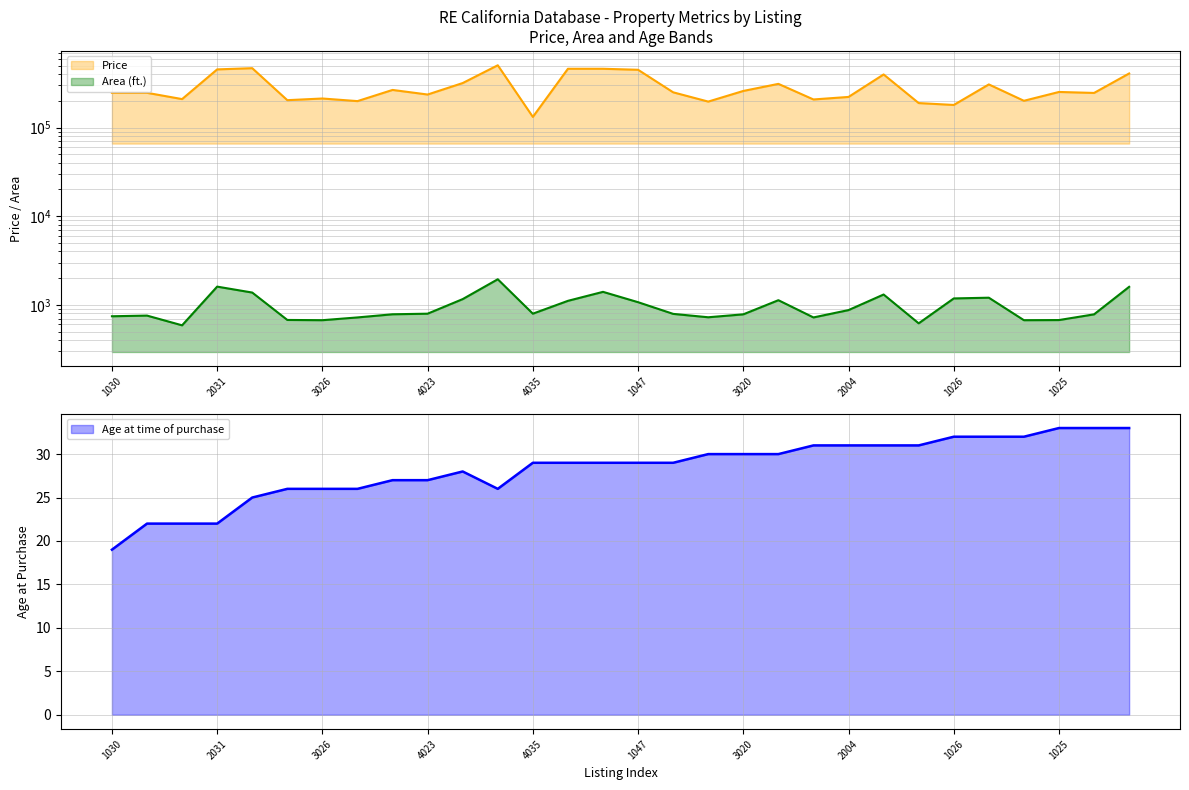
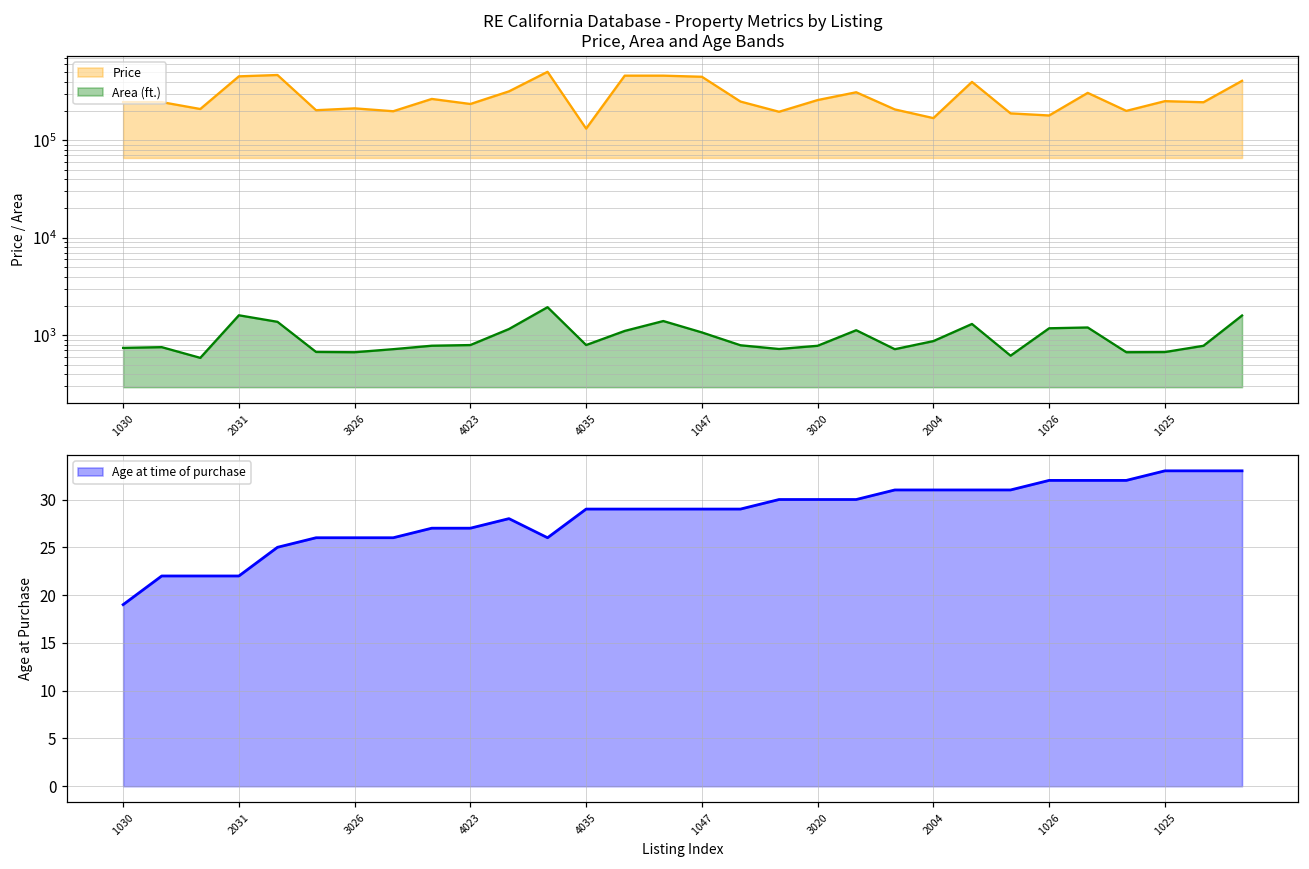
RE California Database - Property Metrics by Listing Price, Area and Age Bands, Price, 2004: 220000 -> 170000
